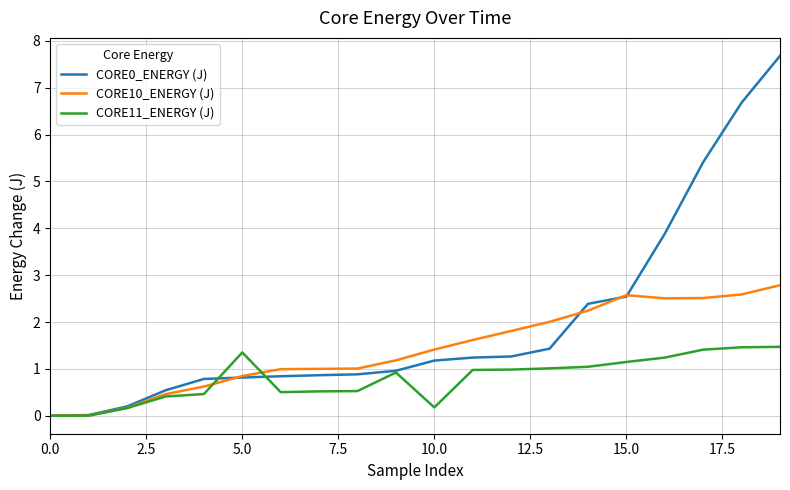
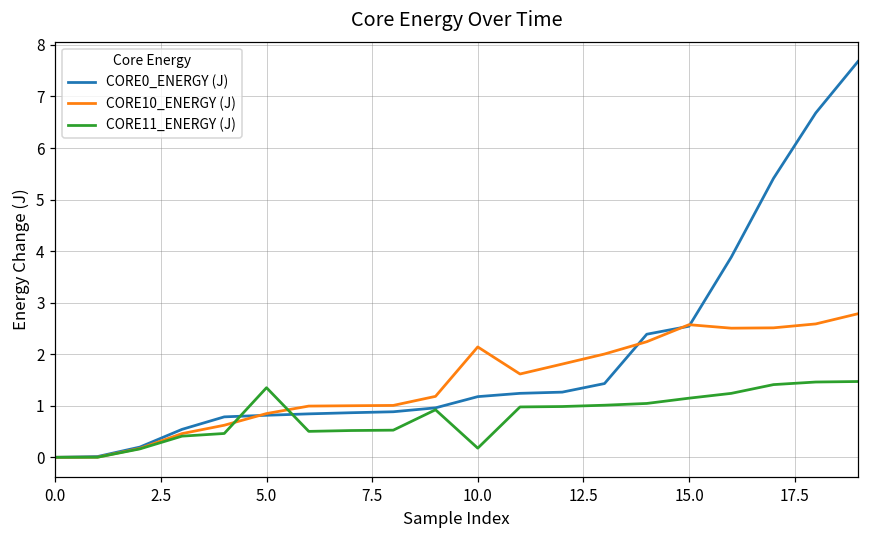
CORE10_ENERGY (J), 10.0: 1.4 -> 2.1
